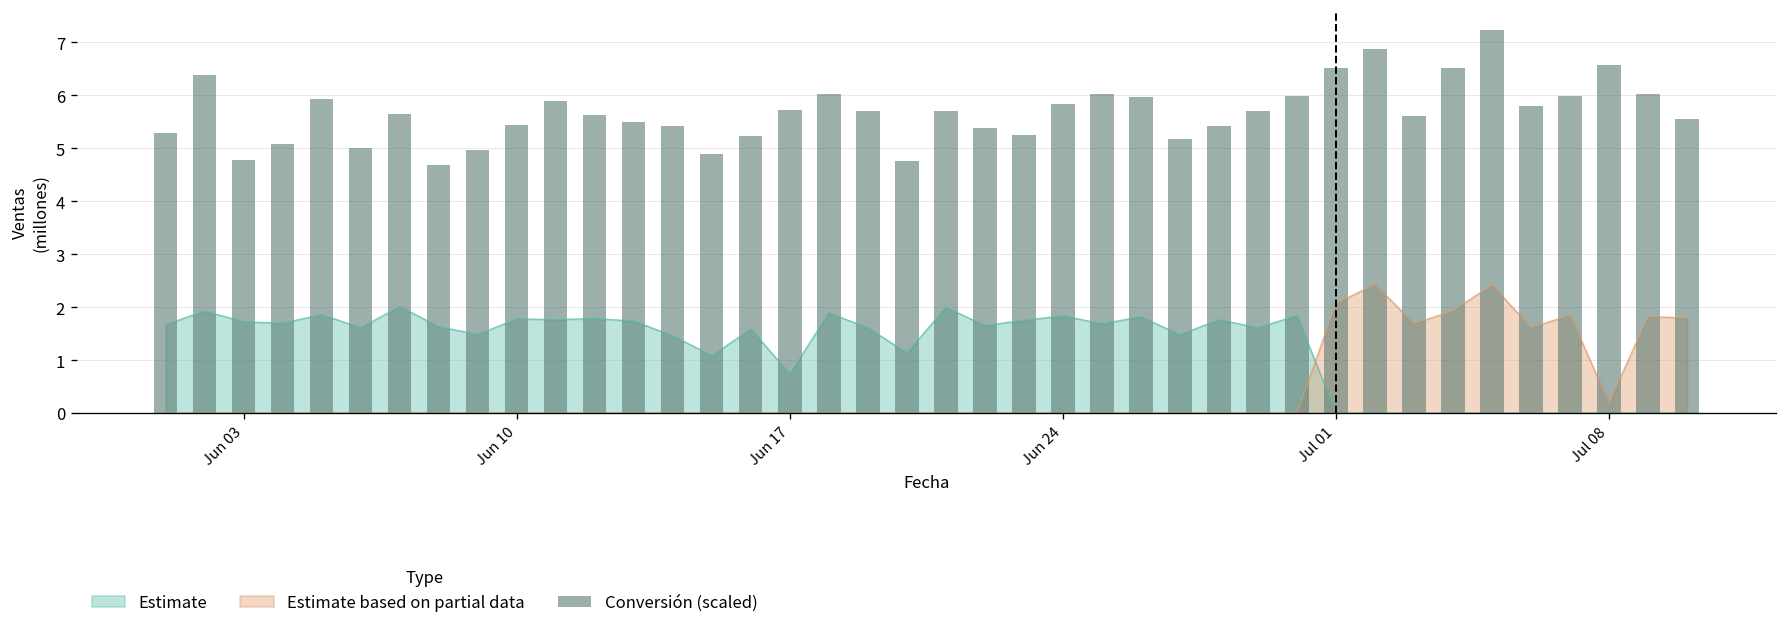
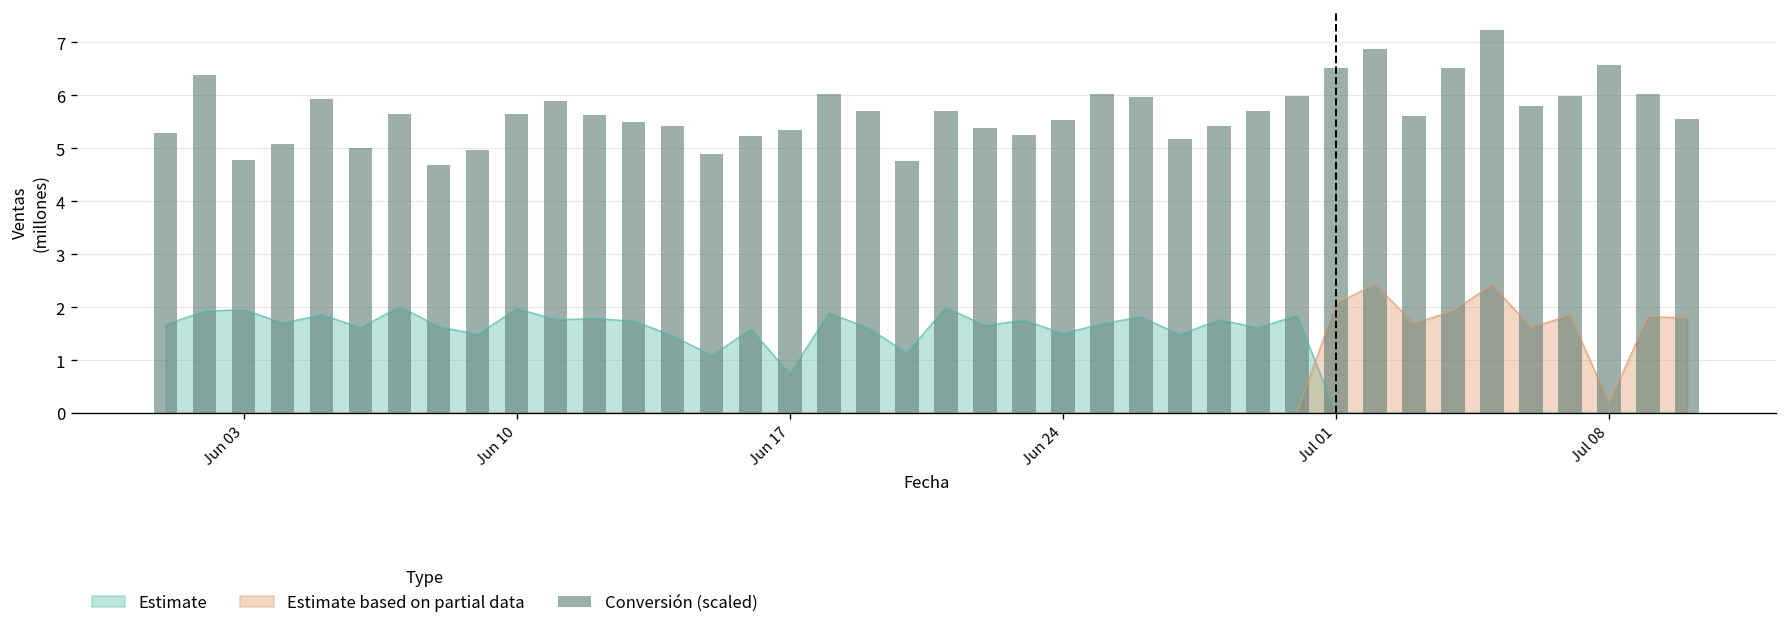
Estimate, Jun 03: 1.7 -> 2.0
Estimate, Jun 10: 1.8 -> 2.0
Conversión (scaled), Jun 10: 5.4 -> 5.6
Conversión (scaled), Jun 17: 5.7 -> 5.3
Estimate, Jun 24: 1.8 -> 1.5
Conversión (scaled), Jun 24: 5.8 -> 5.5
